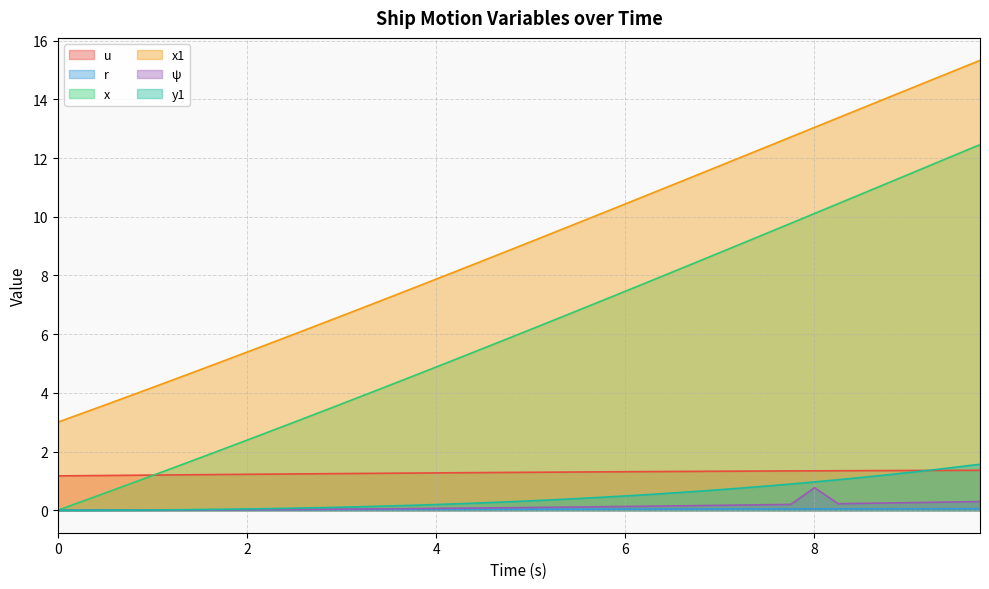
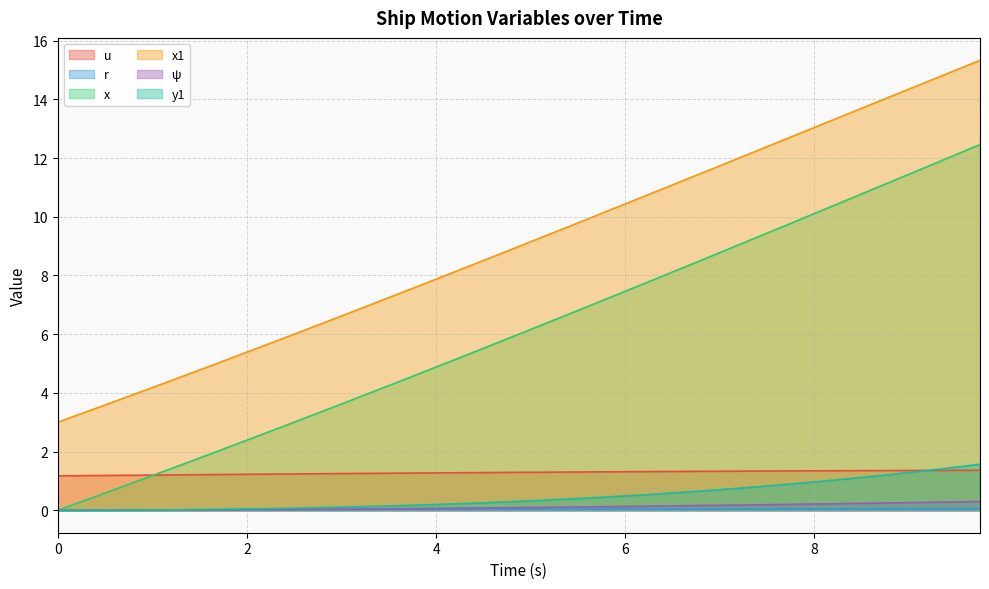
ψ, 8: 0.8 -> 0.2
